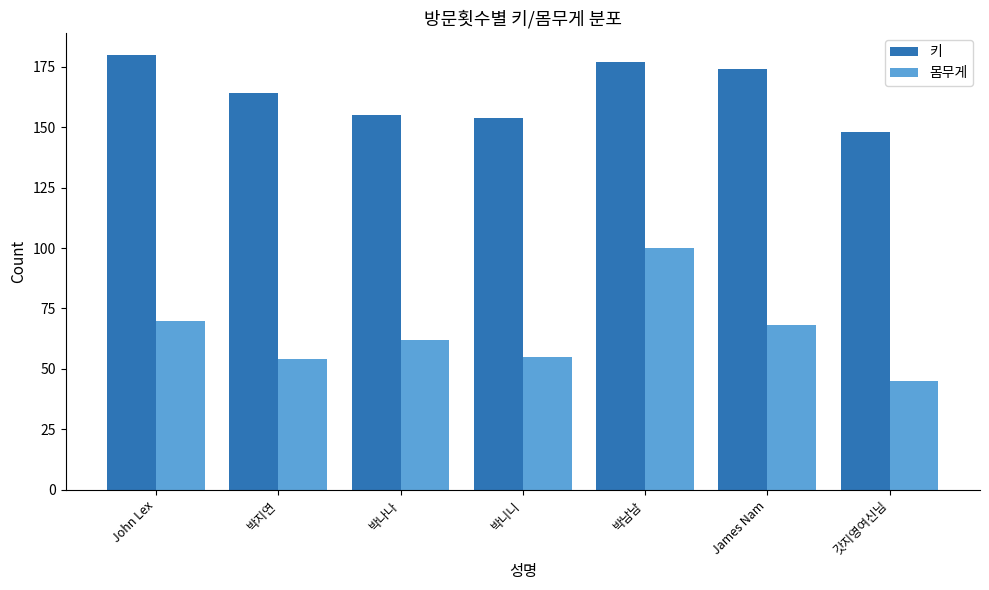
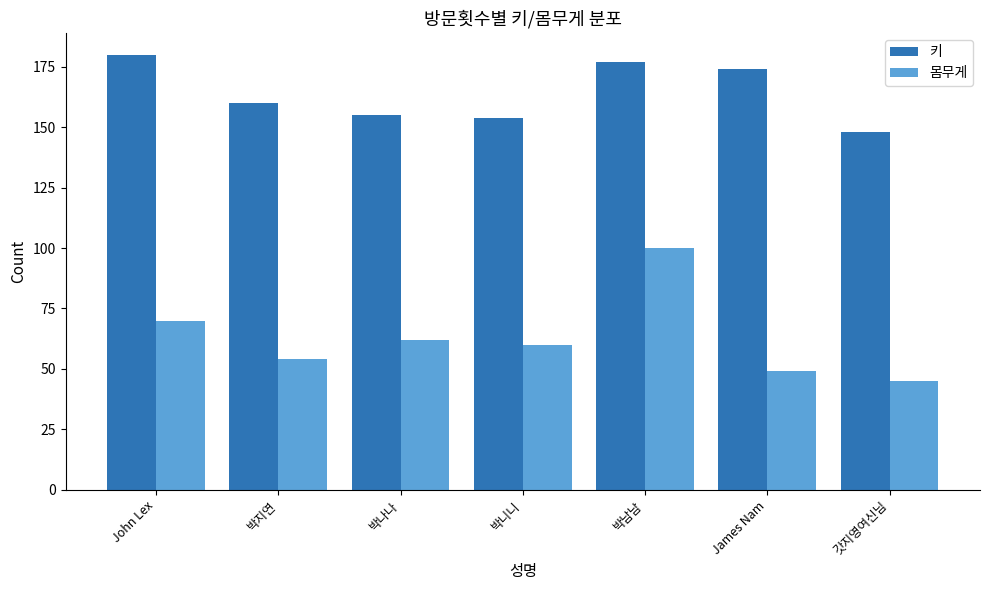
키, 박지연: 164 -> 160
몸무게, 박니니: 55 -> 60
몸무게, James Nam: 68 -> 49
